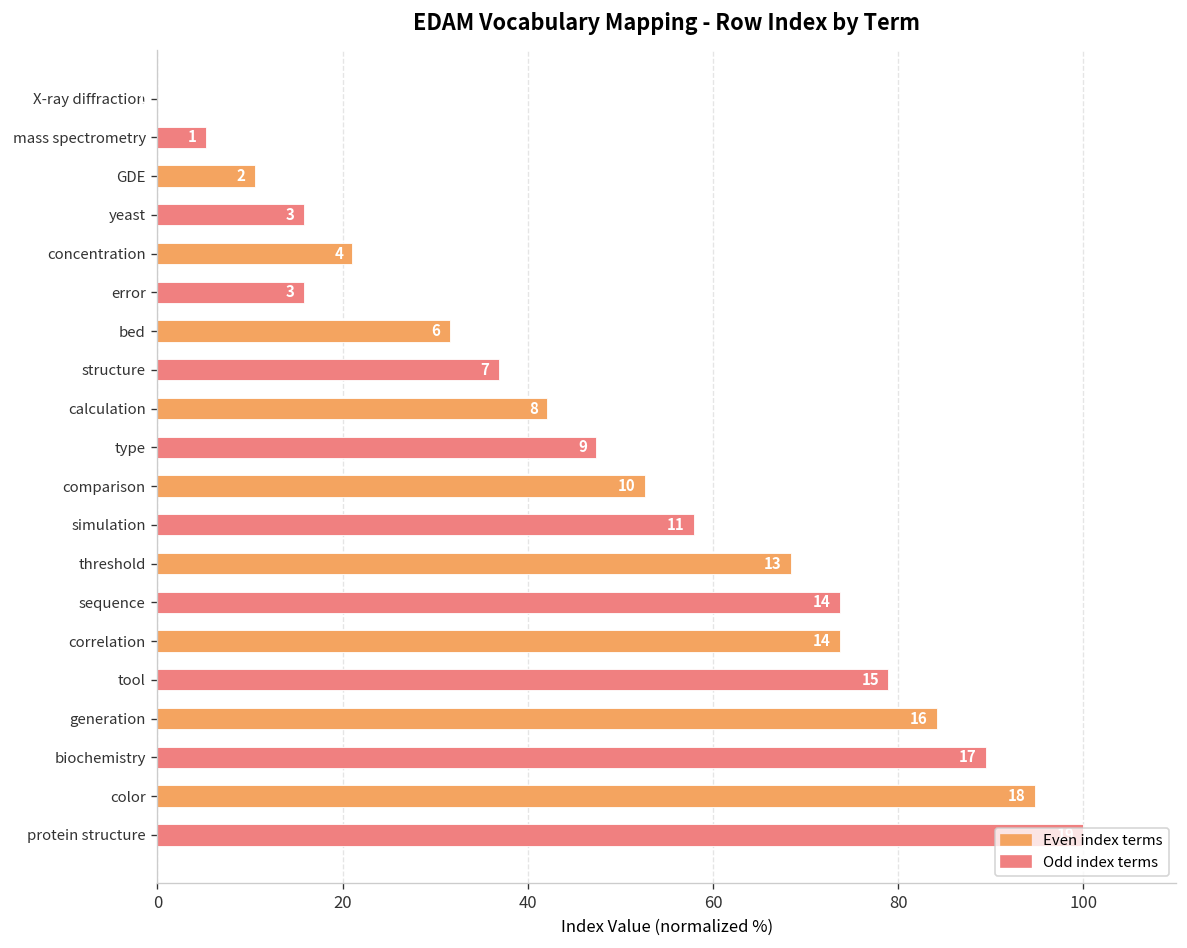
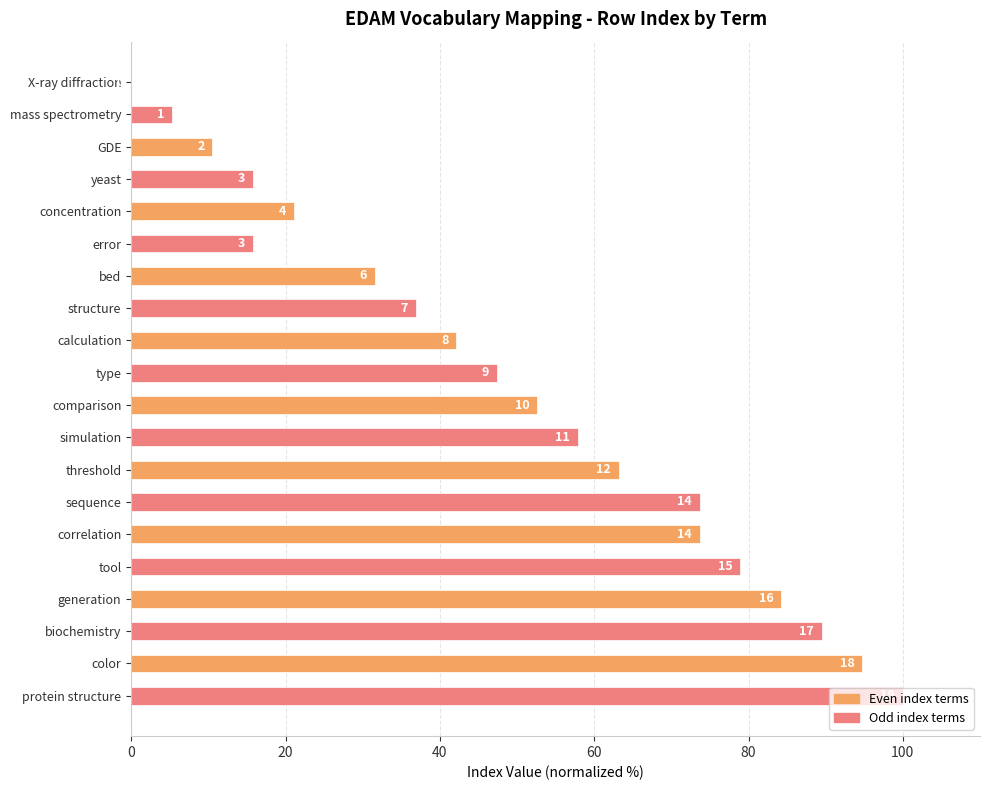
threshold: 13 -> 12
